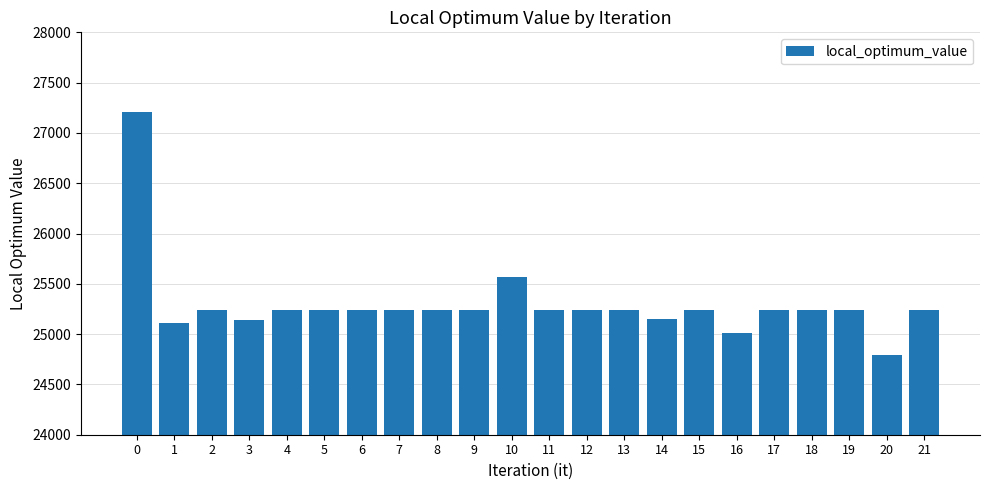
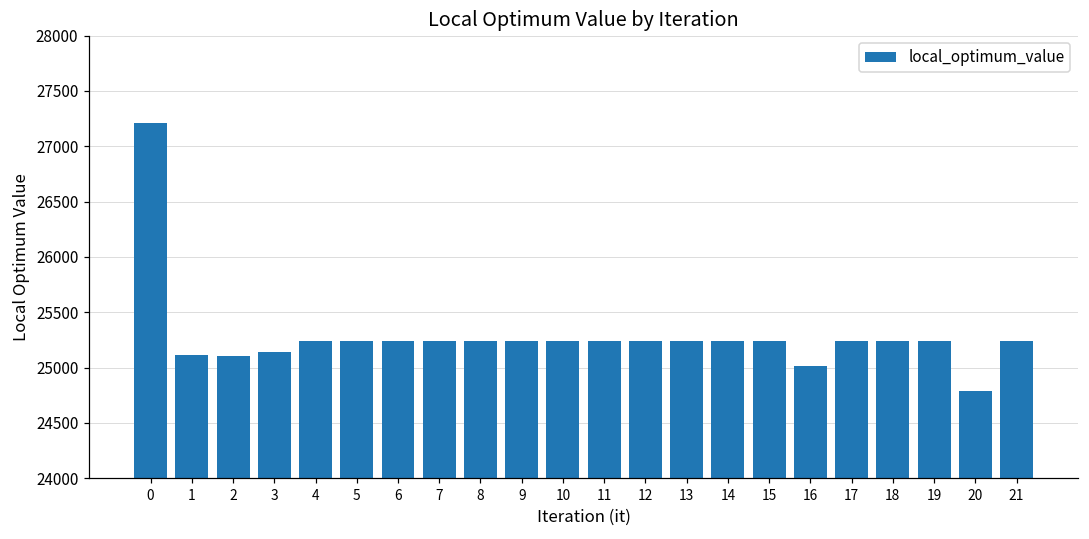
2: 25240 -> 25110
10: 25570 -> 25240
14: 25150 -> 25240
